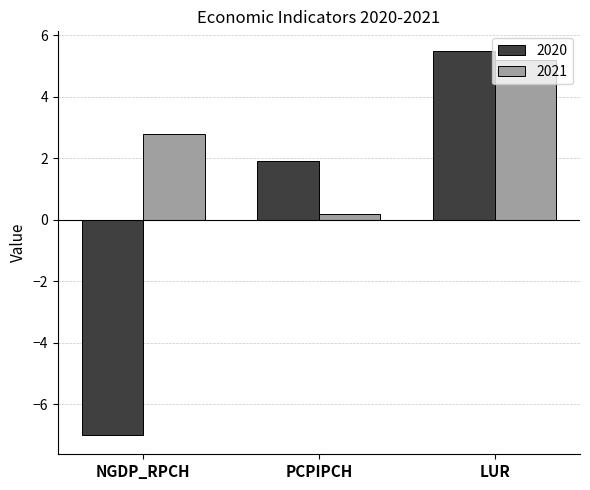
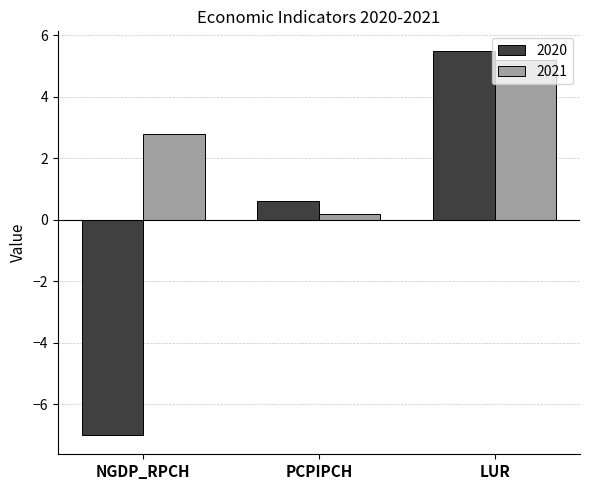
2020, PCPIPCH: 1.9 -> 0.6
